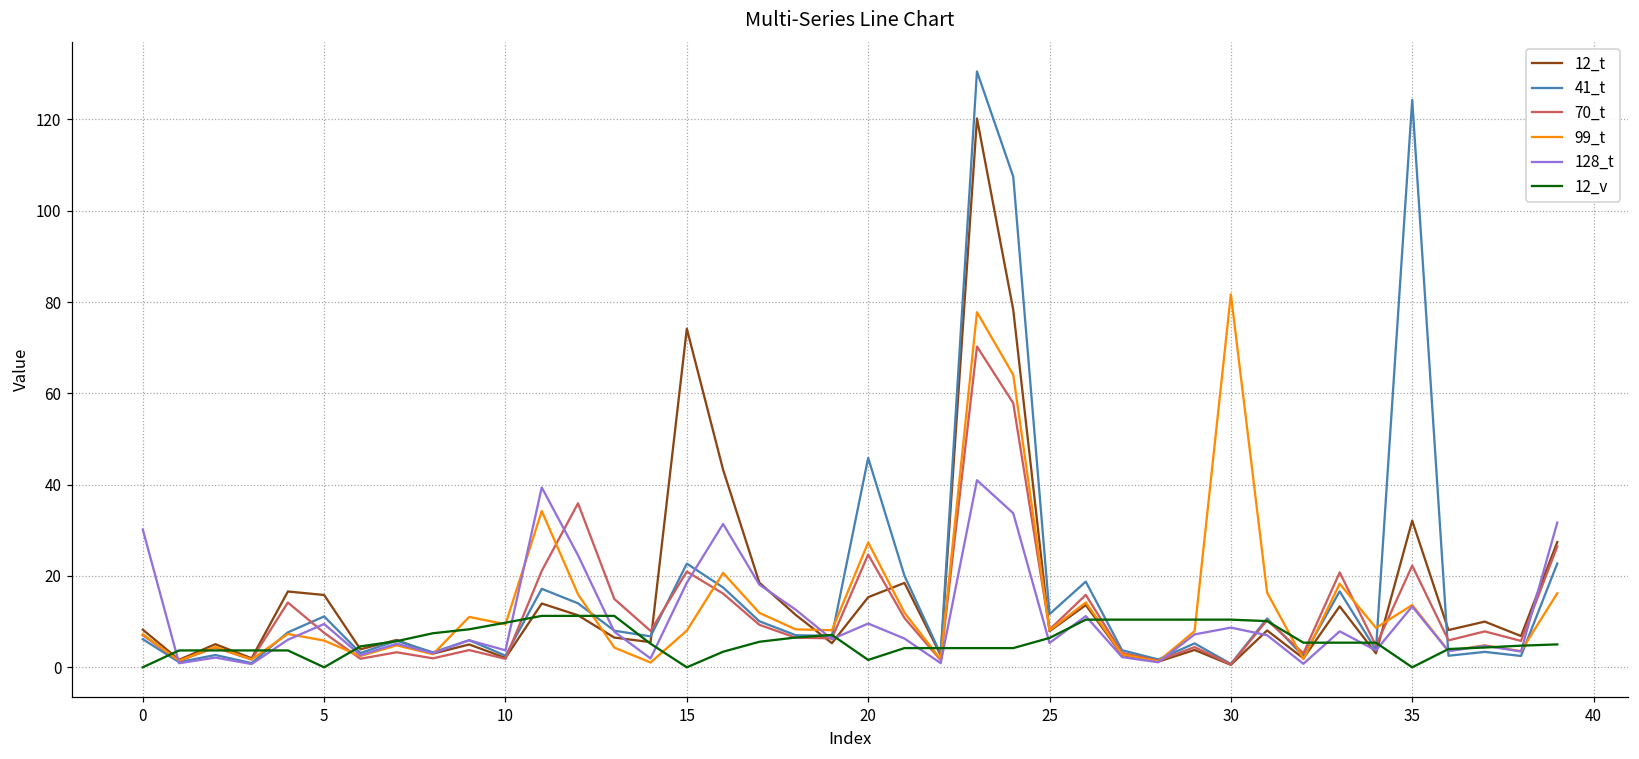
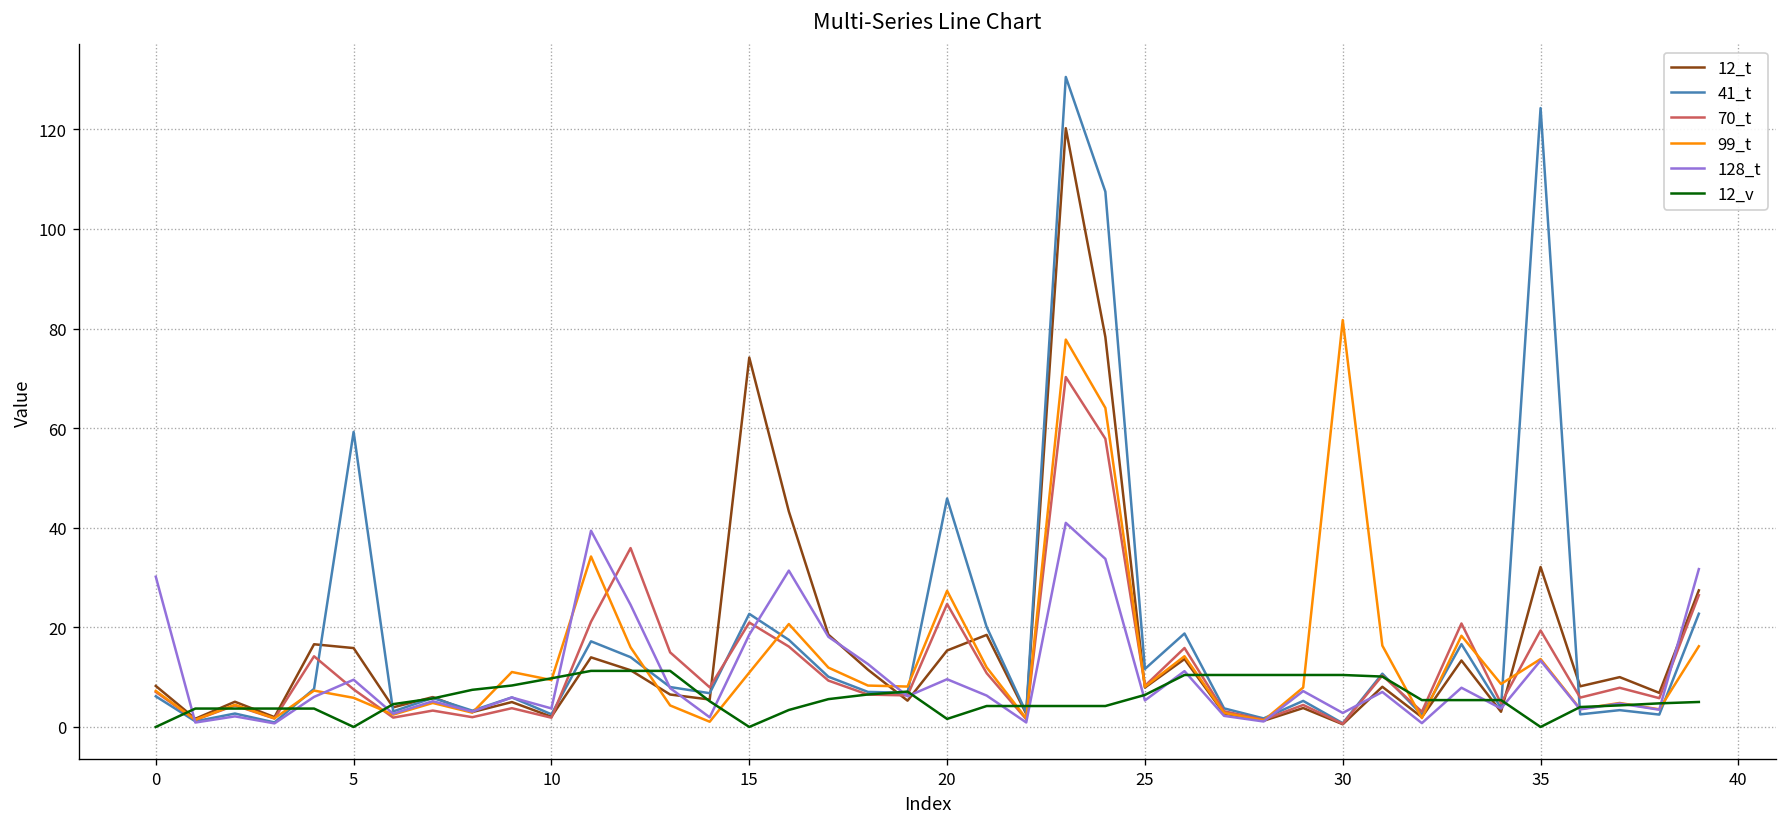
41_t, 5: 11 -> 59
99_t, 15: 8 -> 11
128_t, 30: 9 -> 3
70_t, 35: 22 -> 19
